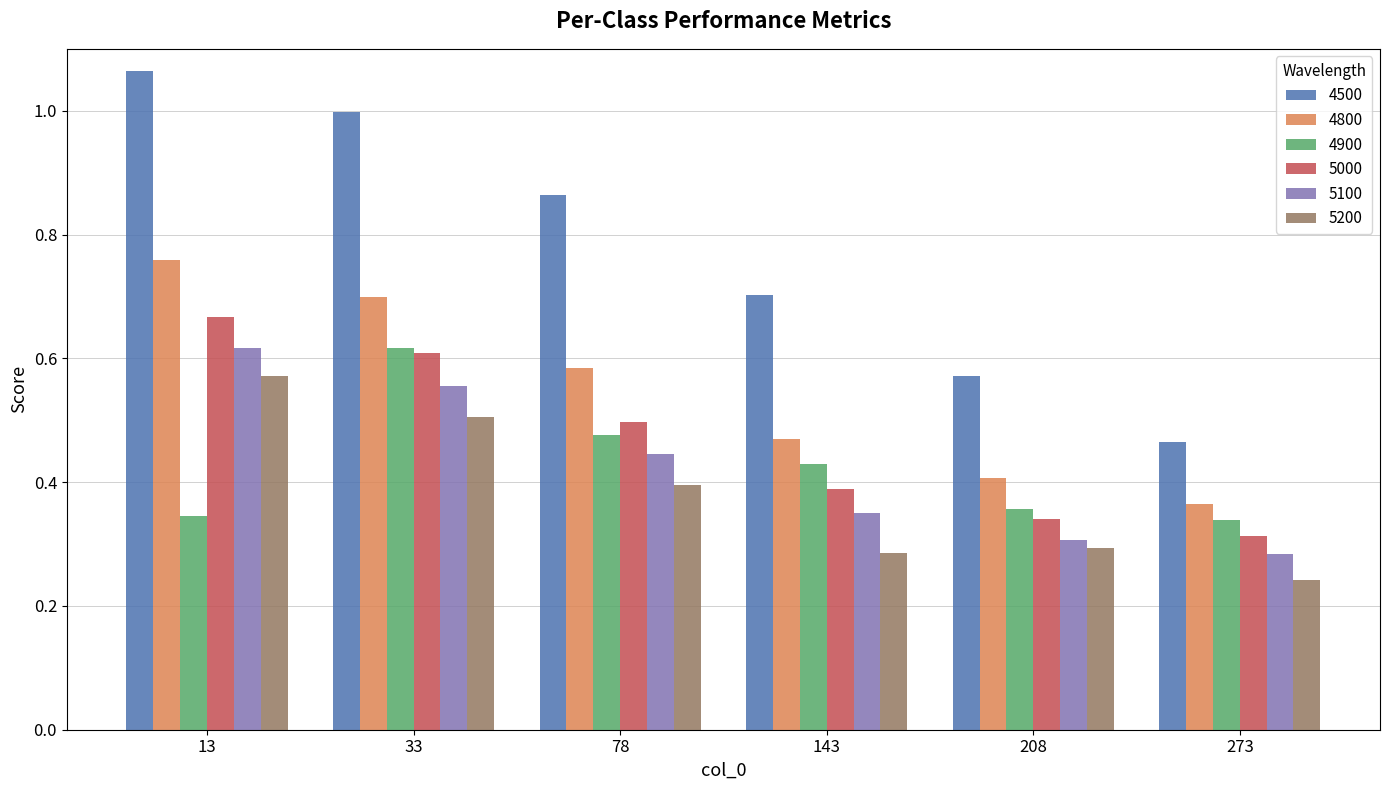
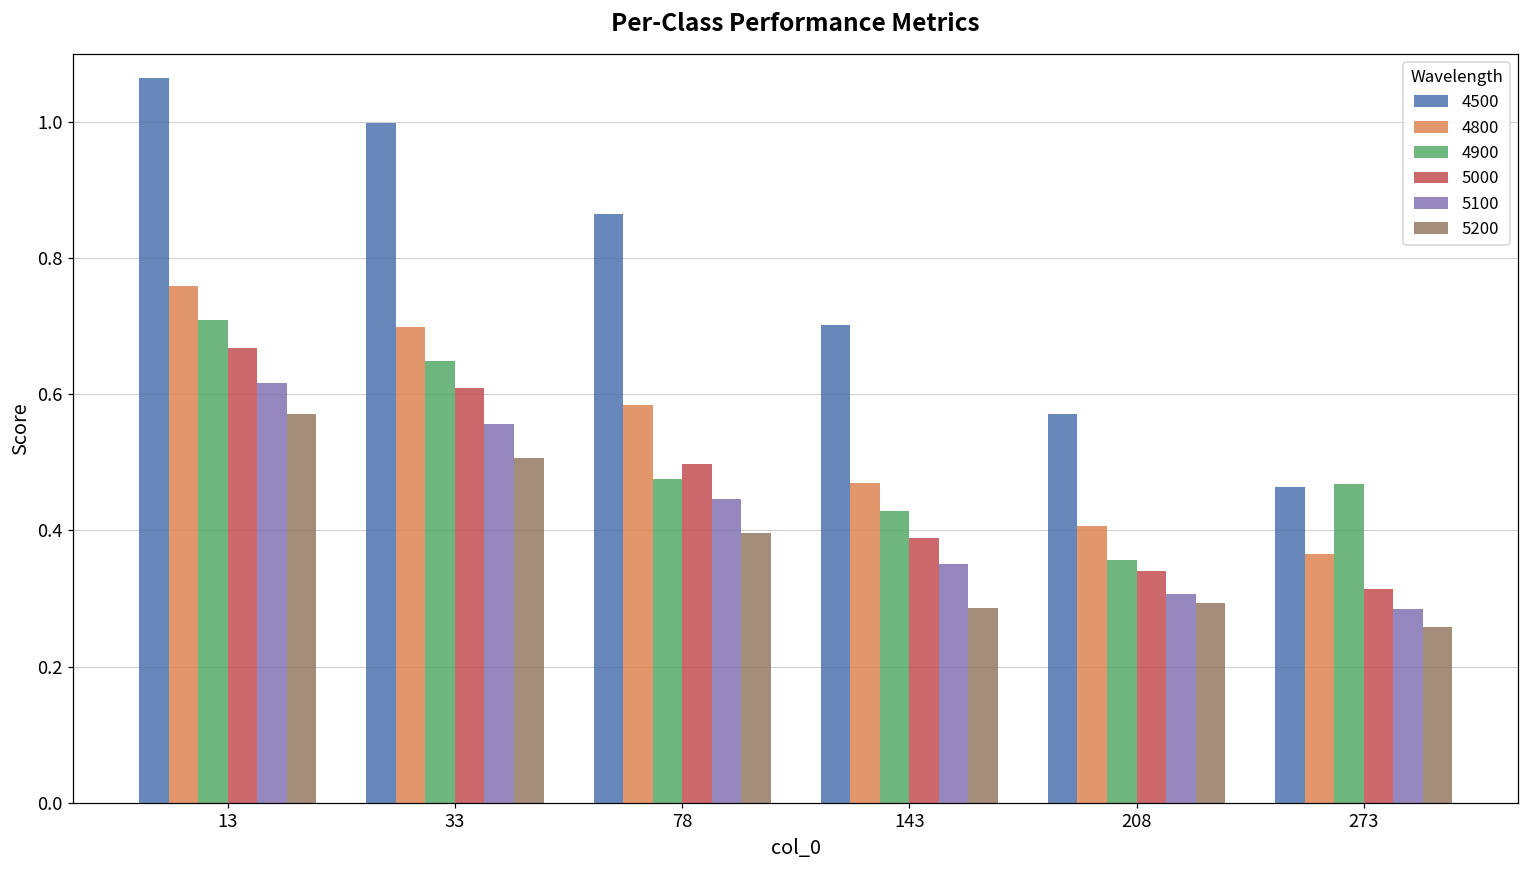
4900, 13: 0.35 -> 0.71
4900, 33: 0.62 -> 0.65
4900, 273: 0.34 -> 0.47
5200, 273: 0.24 -> 0.26
